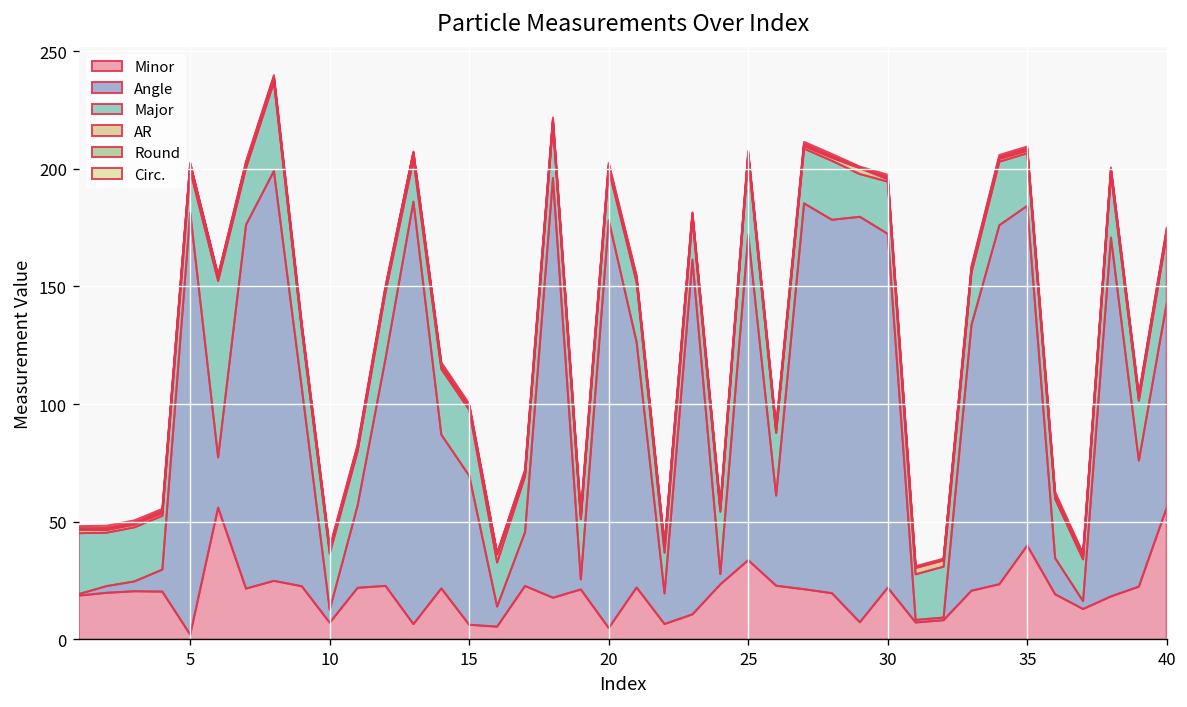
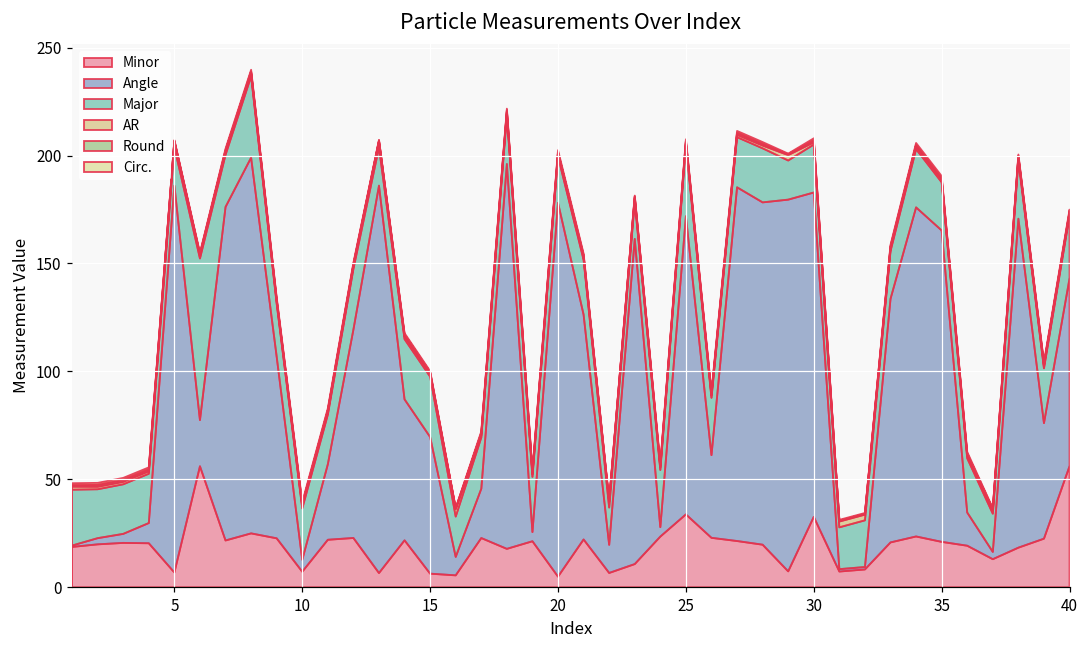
Minor, 5: 2 -> 7
Minor, 30: 22 -> 33
Minor, 35: 40 -> 21
